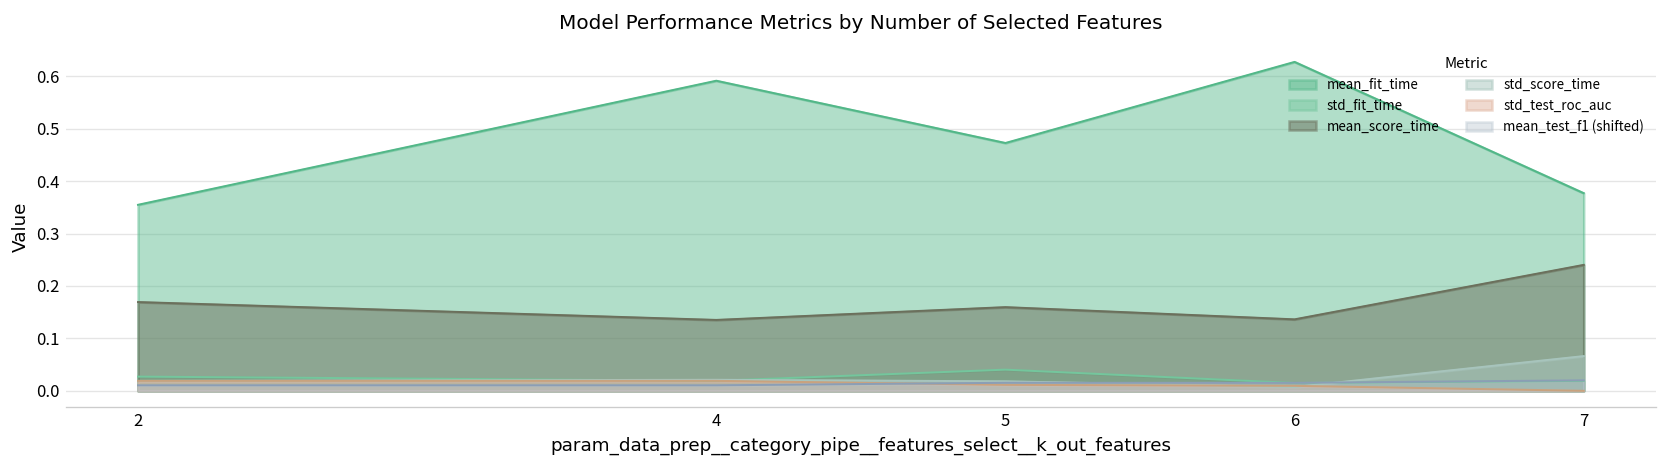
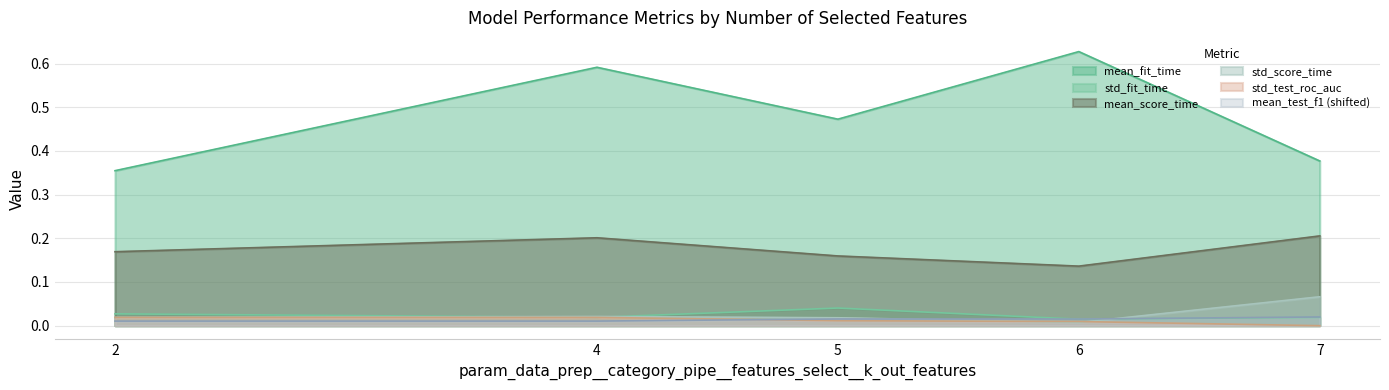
mean_score_time, 4: 0.14 -> 0.20
mean_score_time, 7: 0.24 -> 0.21
